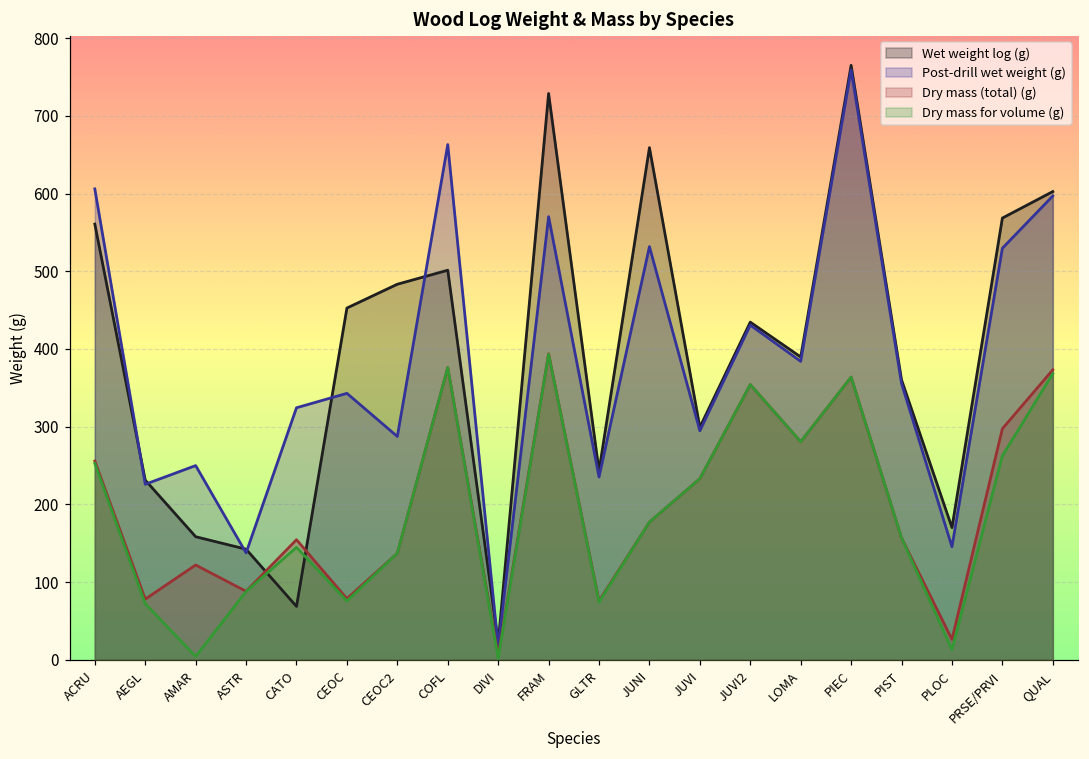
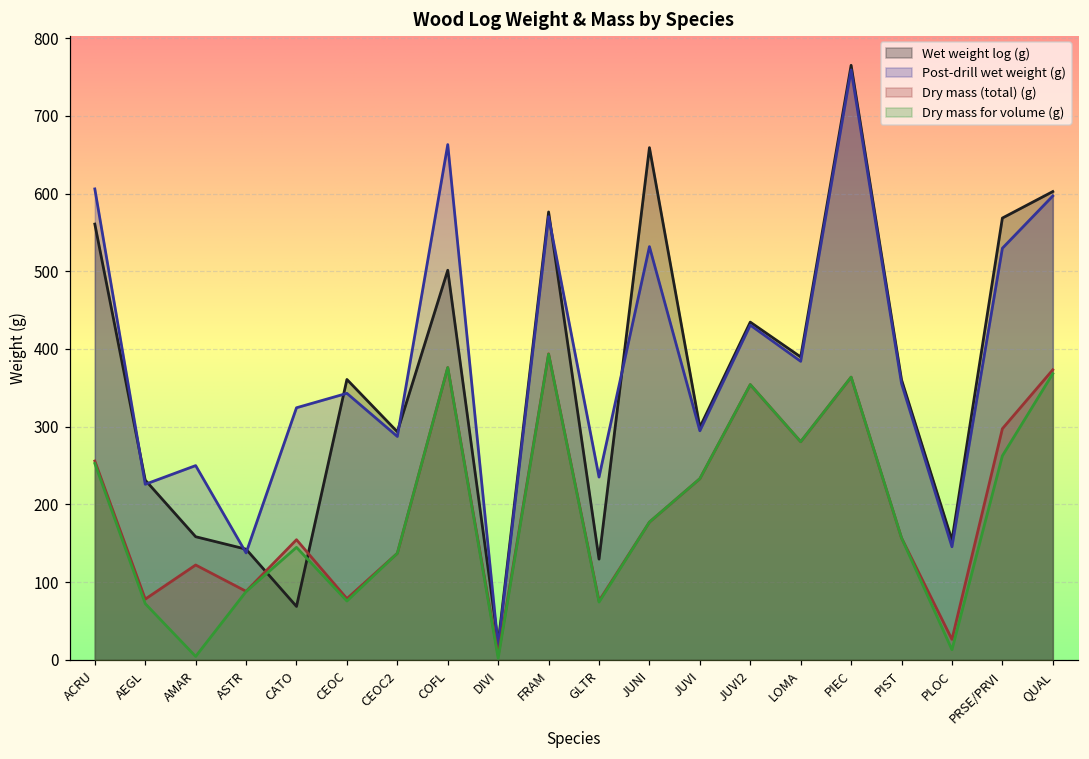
Wet weight log (g), CEOC: 450 -> 360
Wet weight log (g), CEOC2: 480 -> 290
Wet weight log (g), FRAM: 730 -> 580
Wet weight log (g), GLTR: 240 -> 130
Wet weight log (g), PLOC: 170 -> 150
